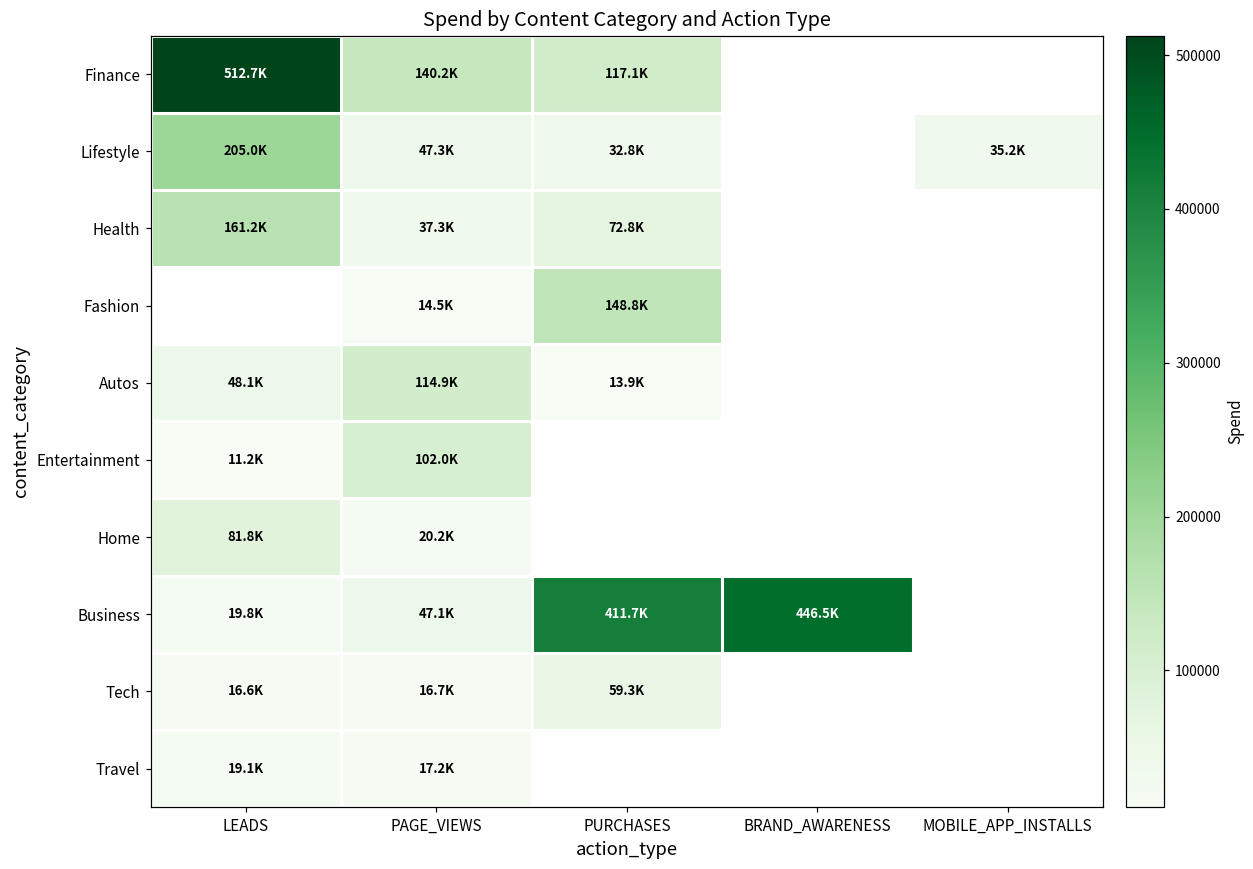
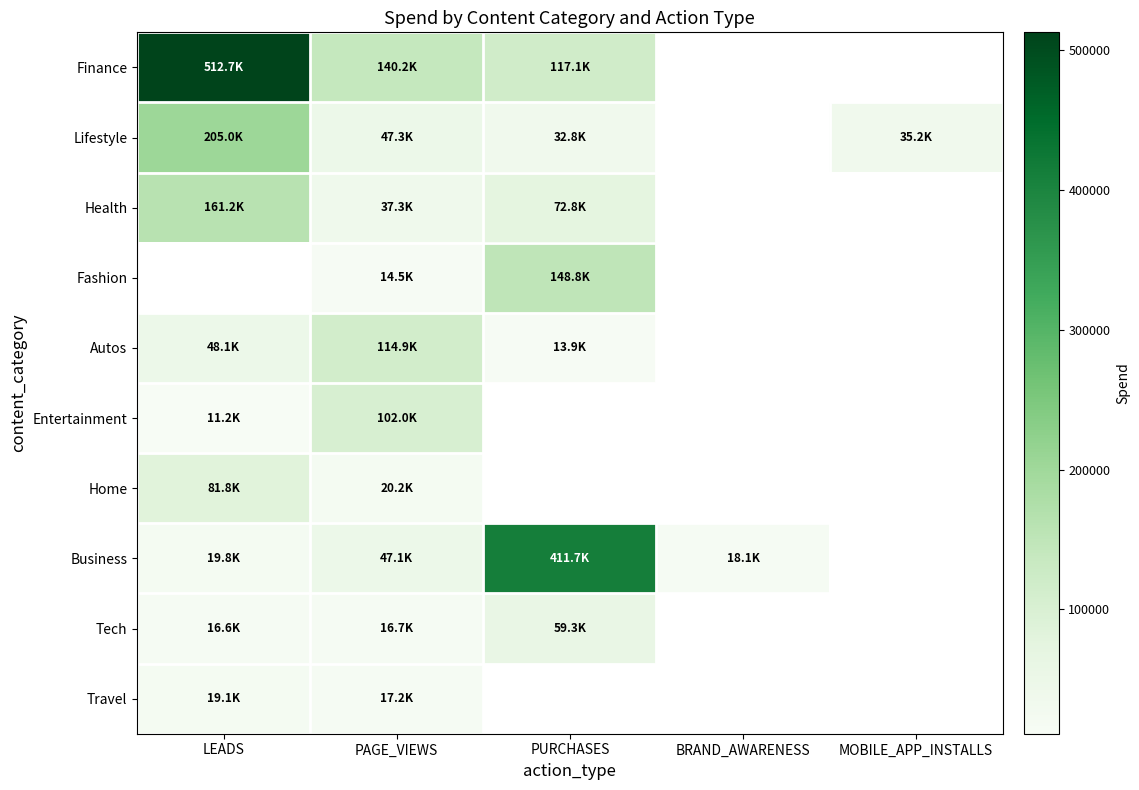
Business, BRAND_AWARENESS: 446.5K -> 18.1K
